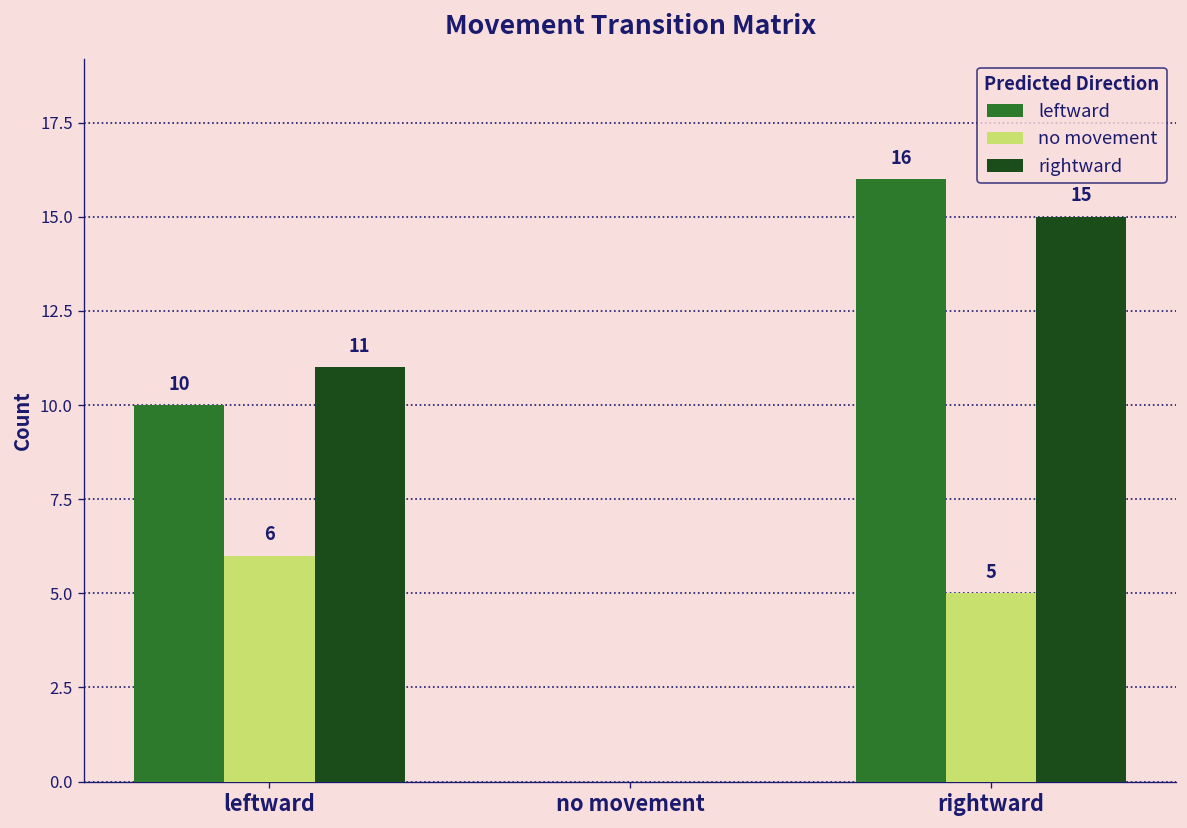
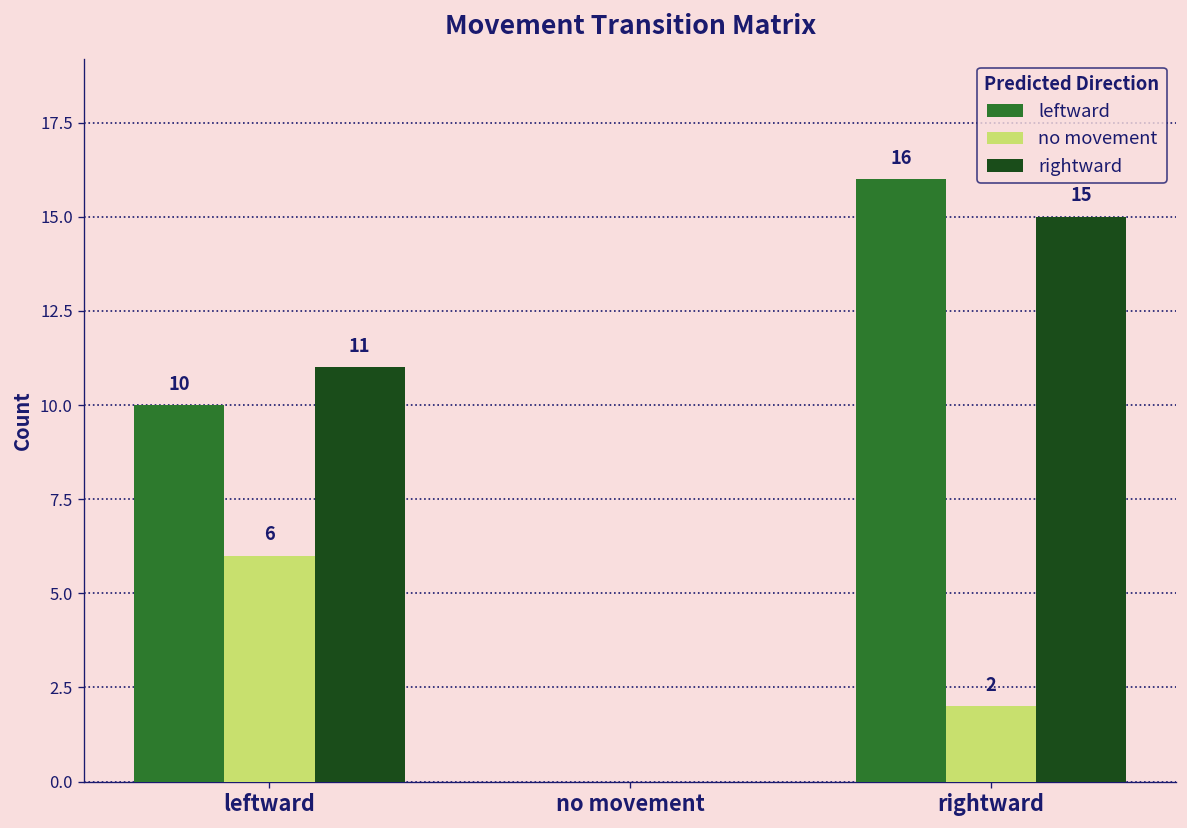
no movement, rightward: 5 -> 2
